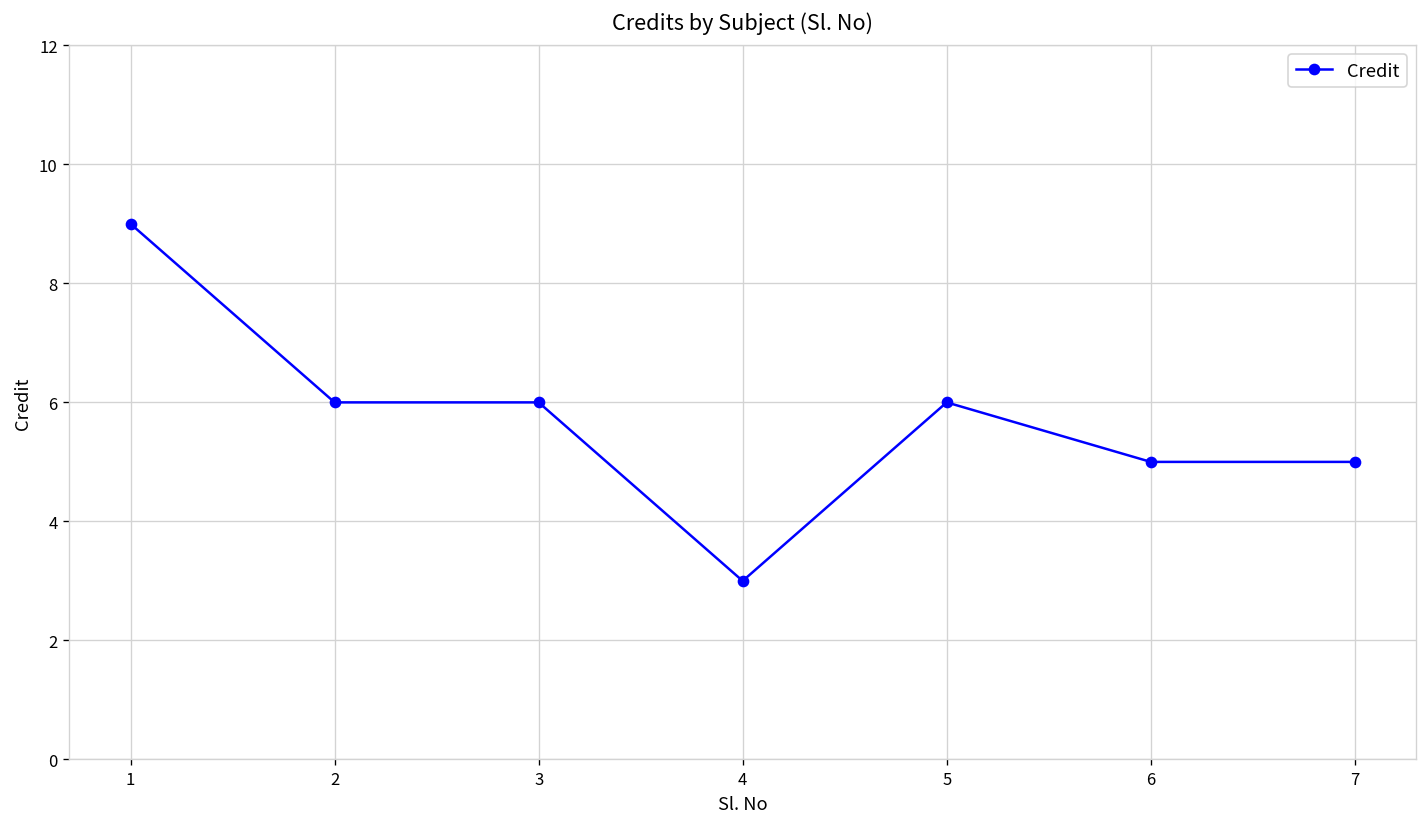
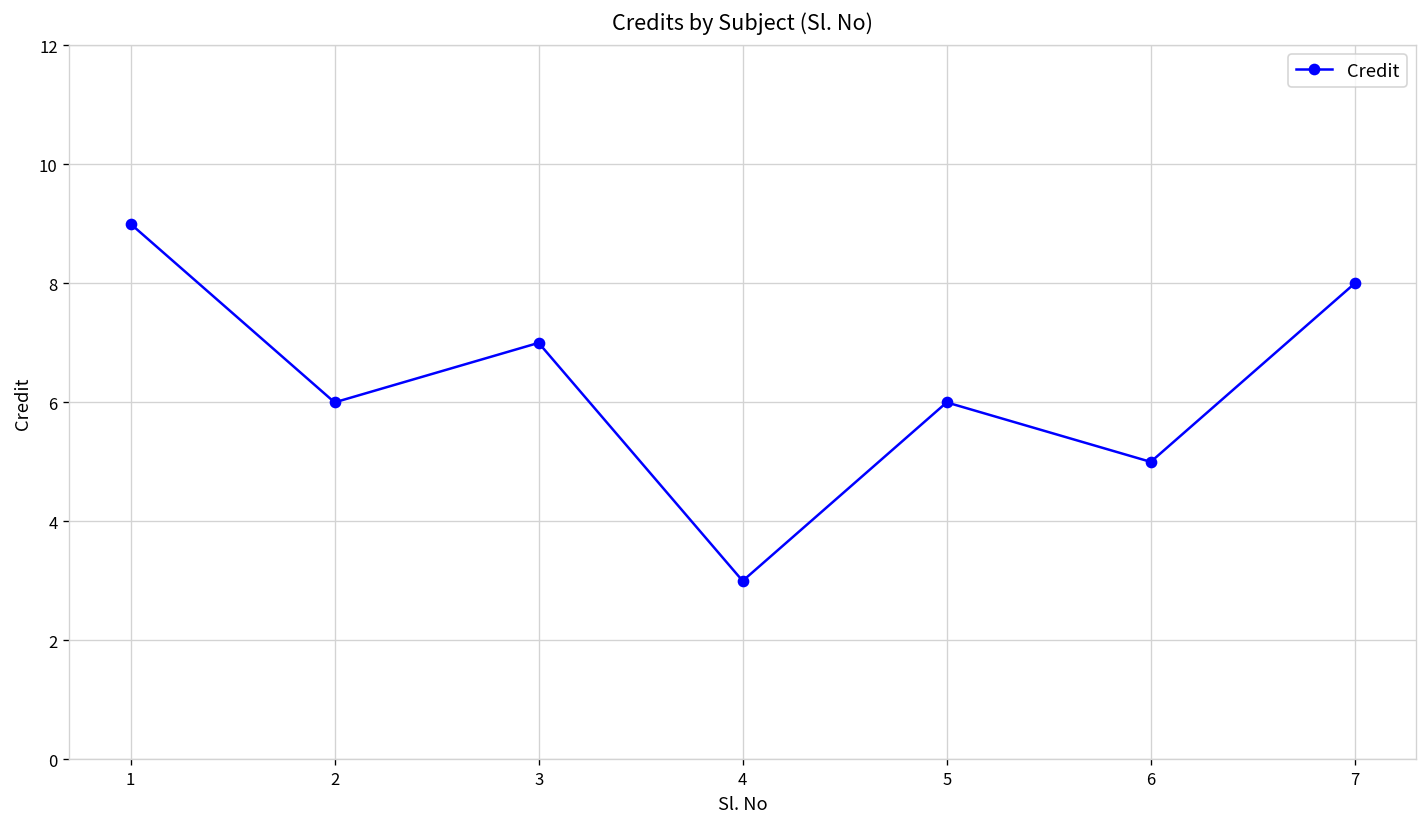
3: 6 -> 7
7: 5 -> 8
